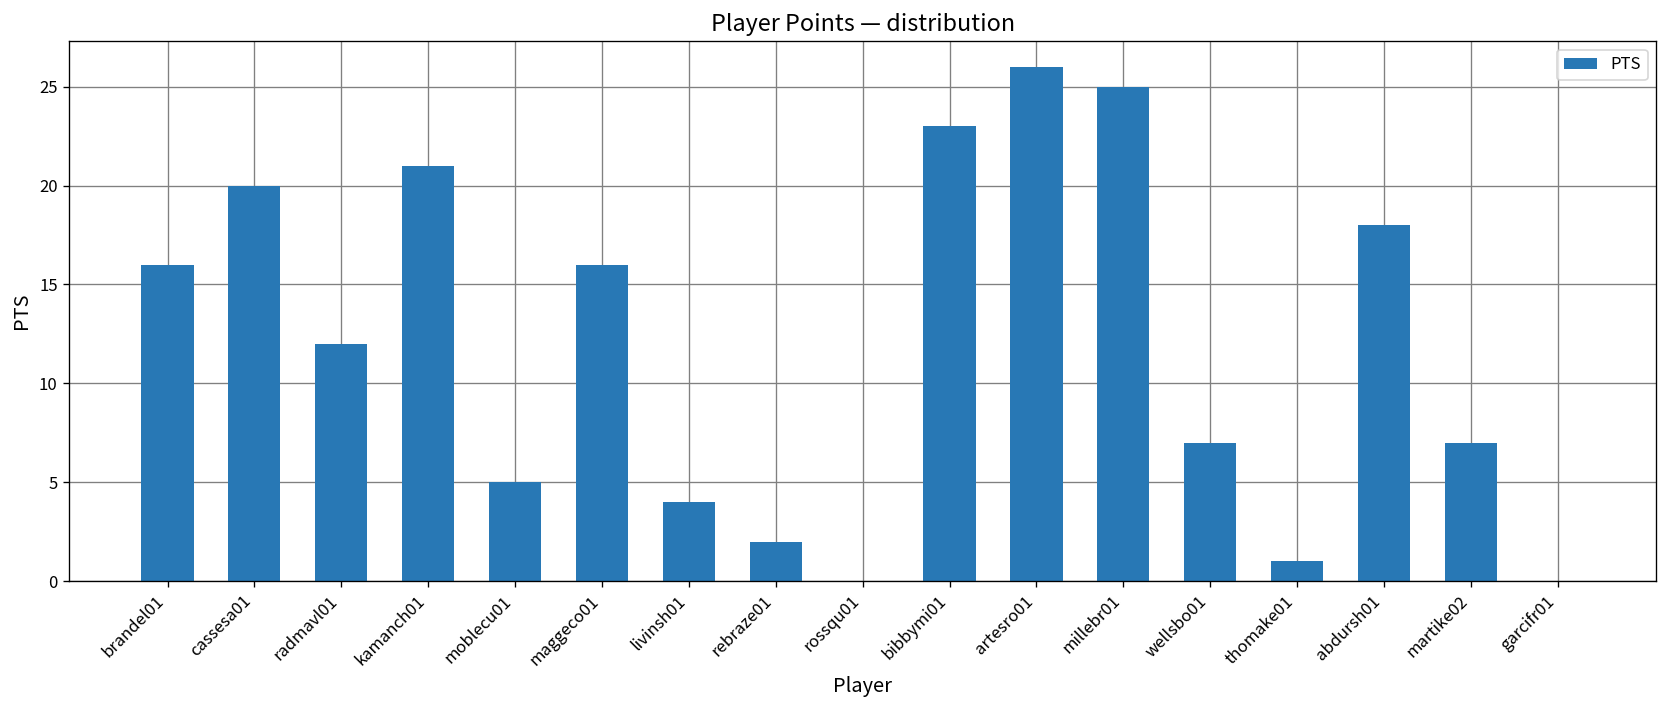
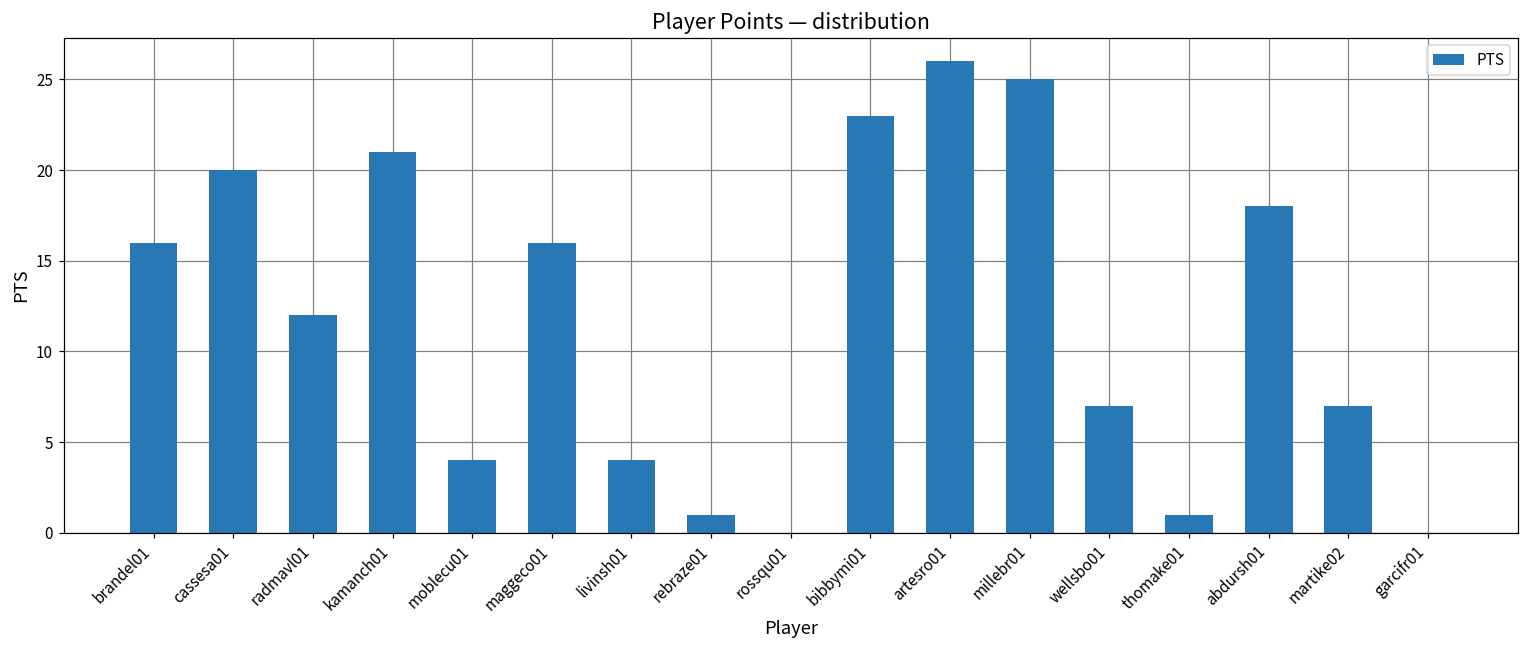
moblecu01: 5 -> 4
rebraze01: 2 -> 1
